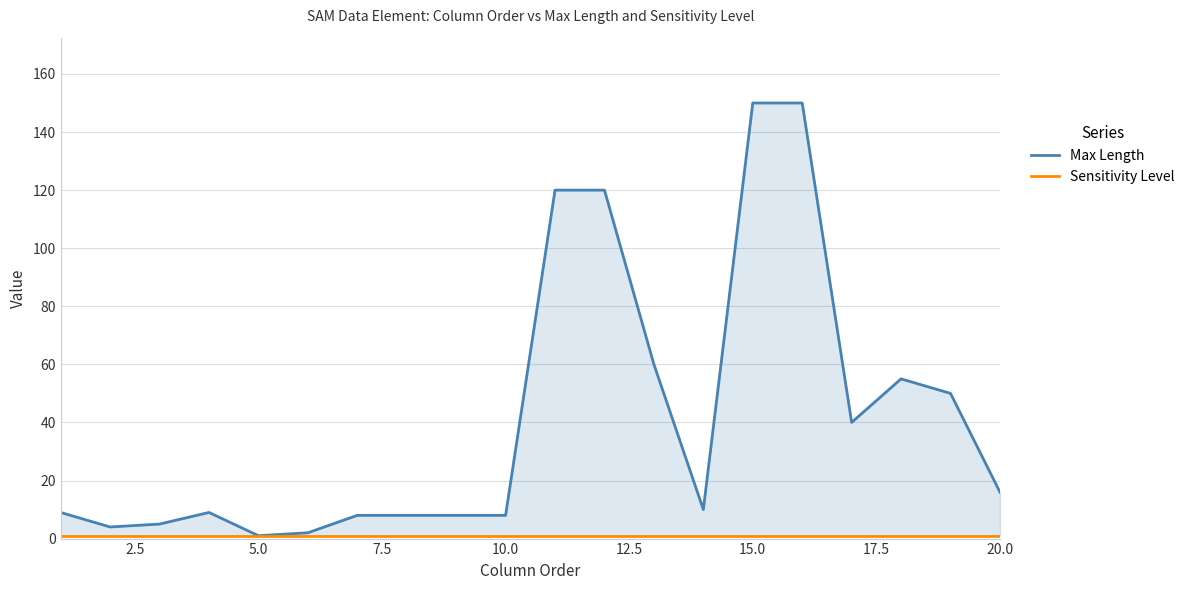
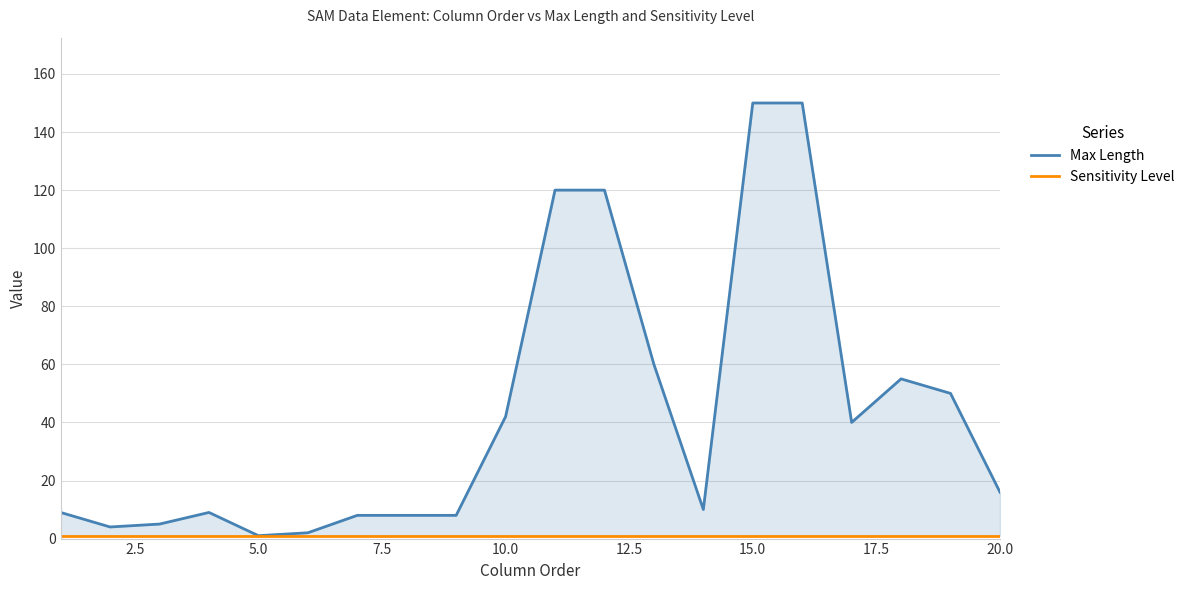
Max Length, 10.0: 8 -> 42
